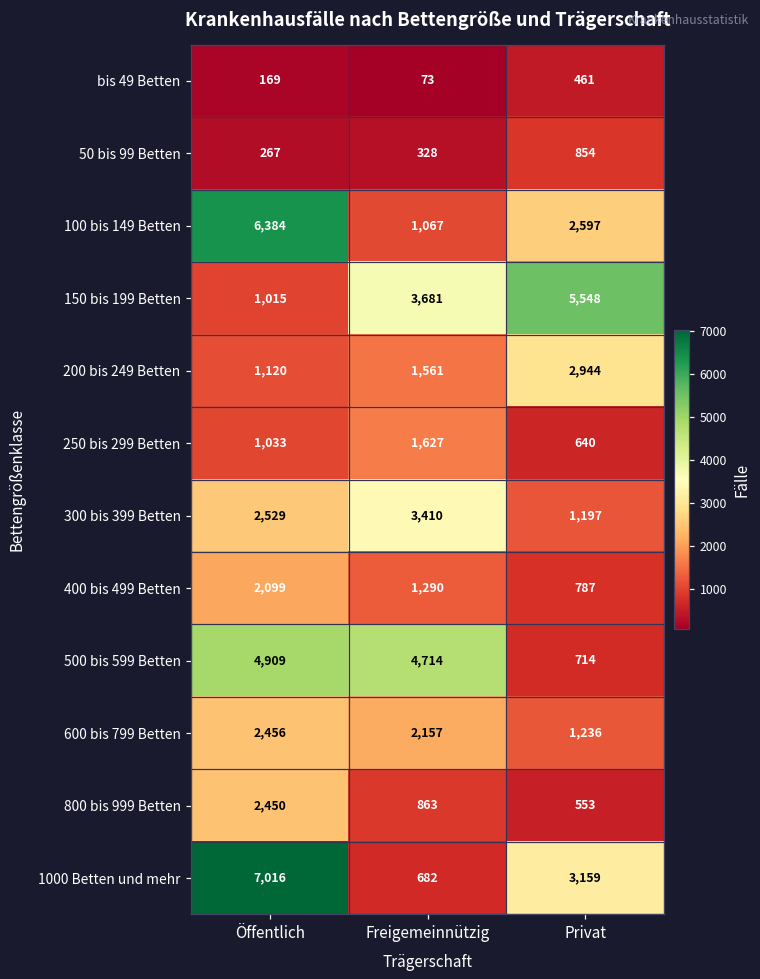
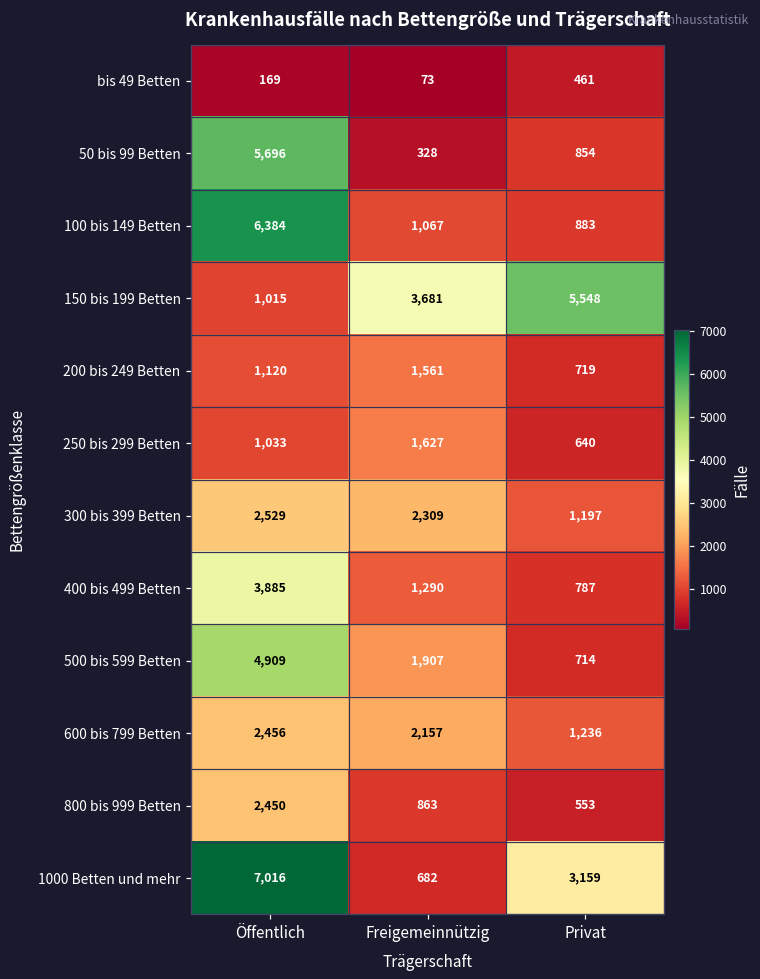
50 bis 99 Betten, Öffentlich: 267 -> 5,696
100 bis 149 Betten, Privat: 2,597 -> 883
200 bis 249 Betten, Privat: 2,944 -> 719
300 bis 399 Betten, Freigemeinnützig: 3,410 -> 2,309
400 bis 499 Betten, Öffentlich: 2,099 -> 3,885
500 bis 599 Betten, Freigemeinnützig: 4,714 -> 1,907
